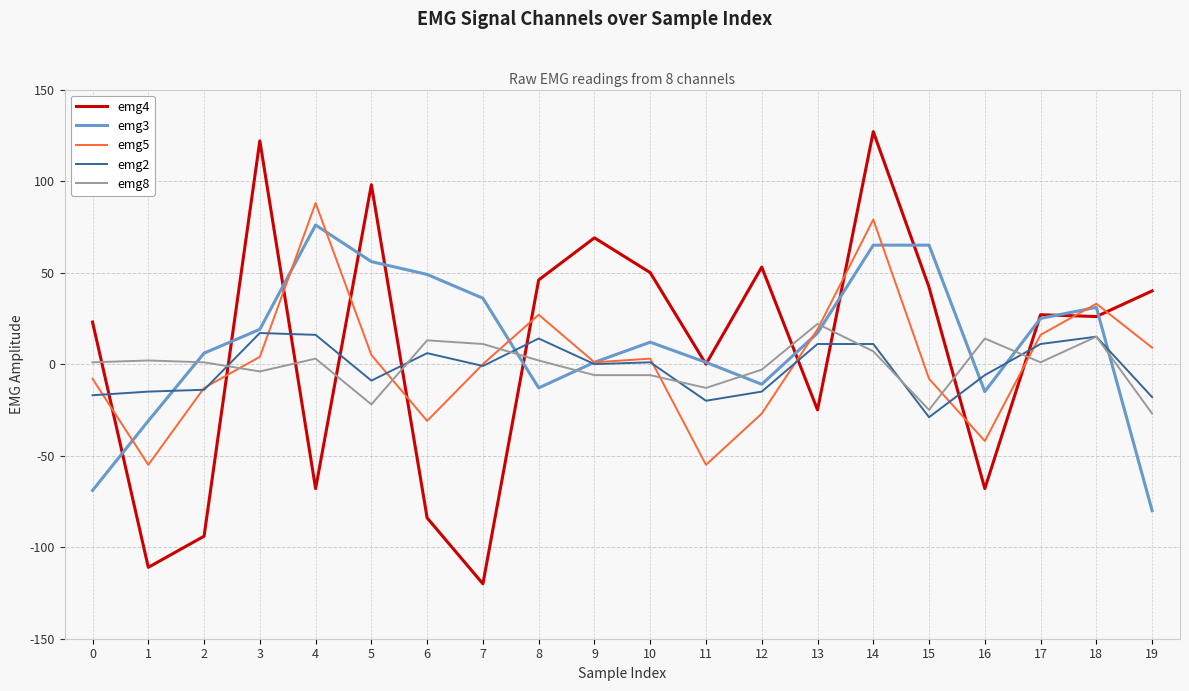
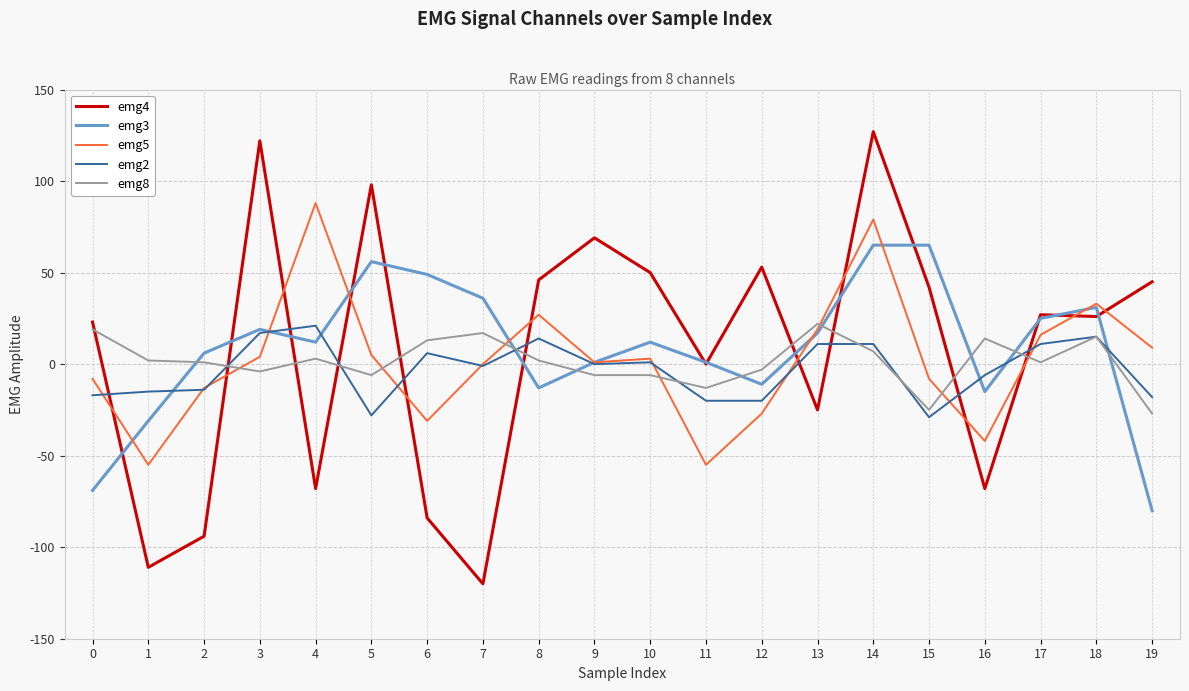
emg8, 0: 1 -> 19
emg3, 4: 76 -> 12
emg2, 4: 16 -> 21
emg2, 5: -9 -> -28
emg8, 5: -22 -> -6
emg8, 7: 11 -> 17
emg2, 12: -15 -> -20
emg4, 19: 40 -> 45
